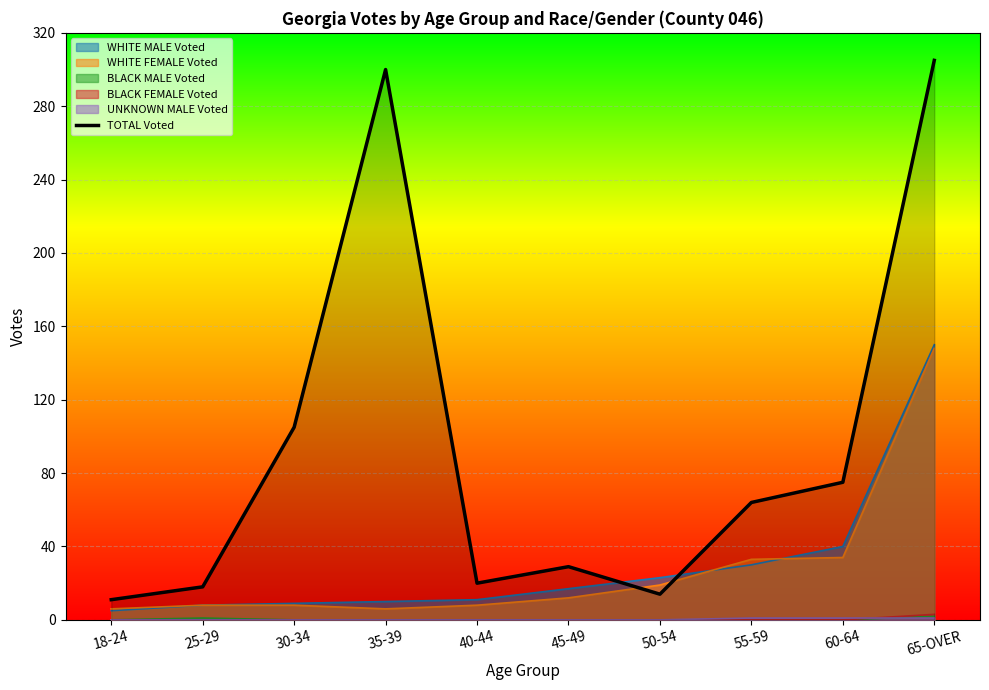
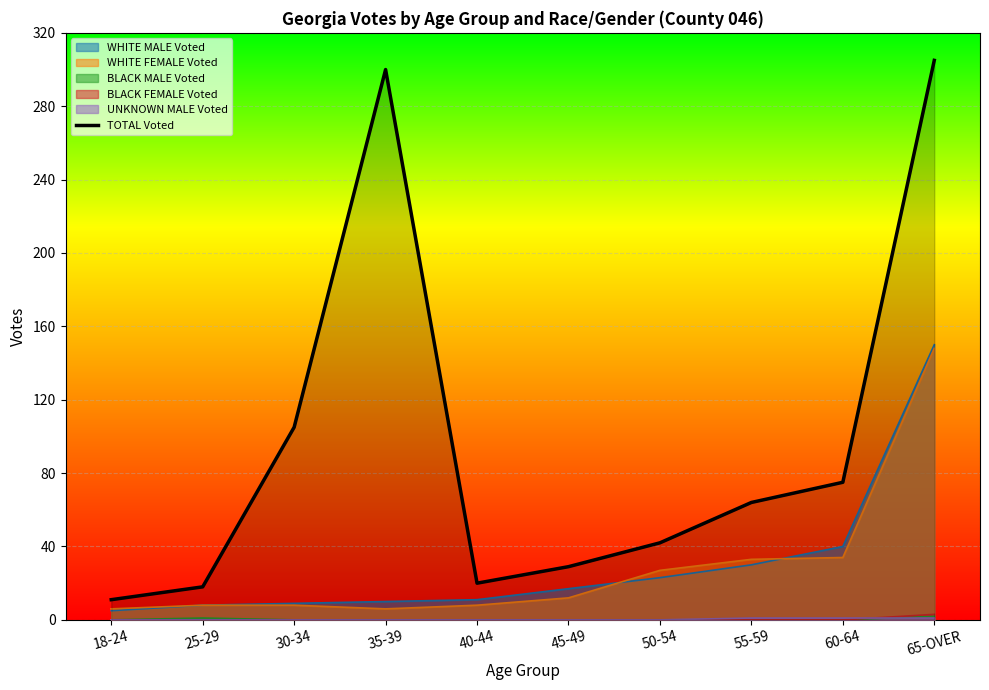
WHITE FEMALE Voted, 50-54: 19 -> 27
TOTAL Voted, 50-54: 14 -> 42
